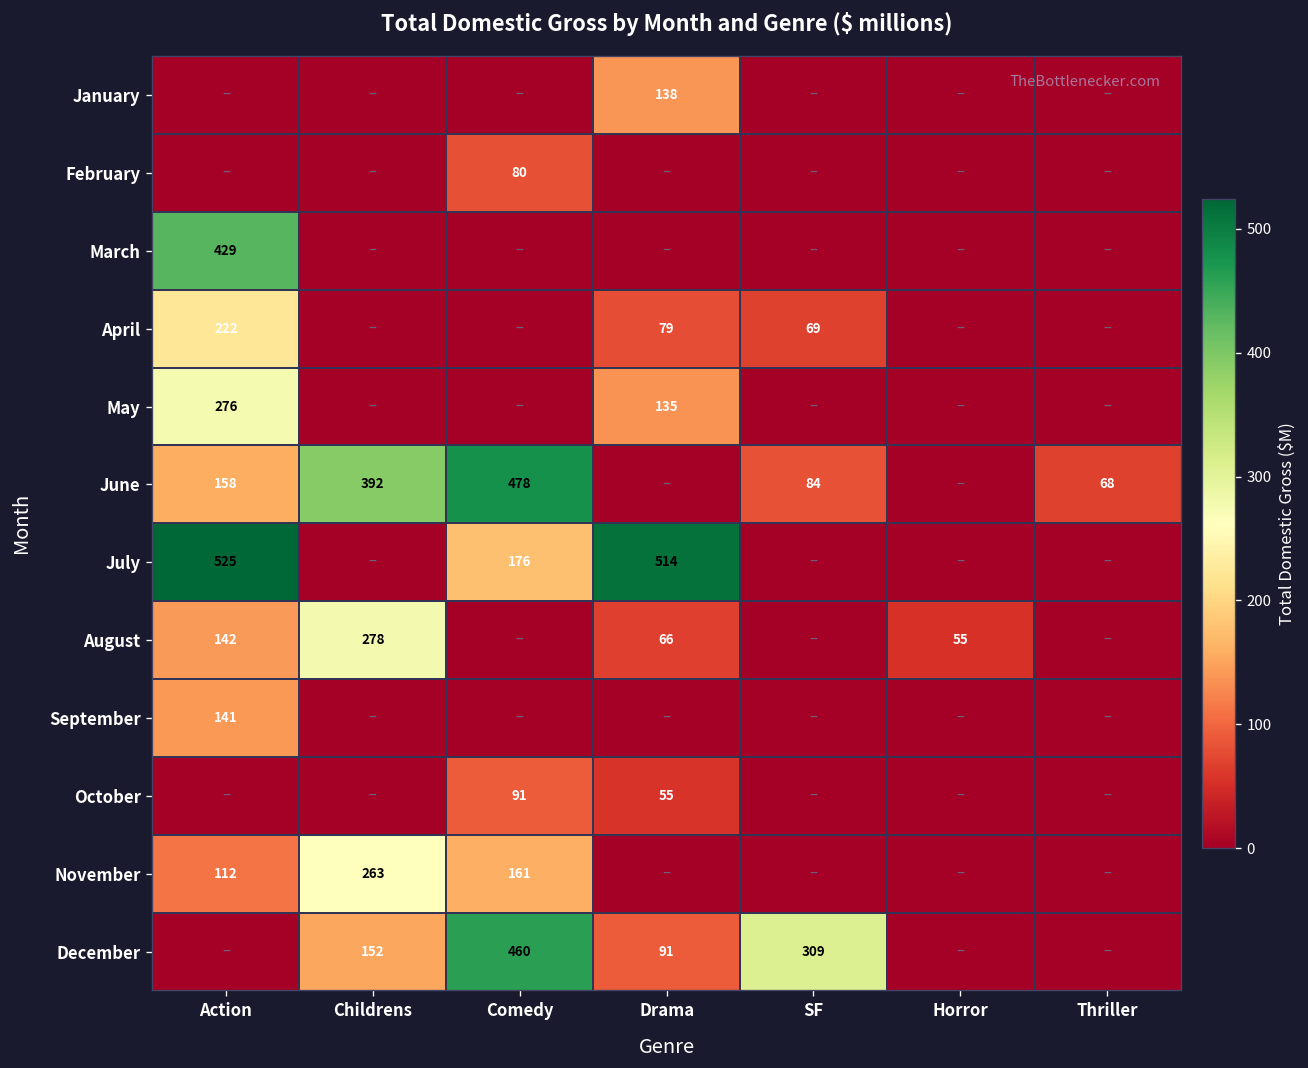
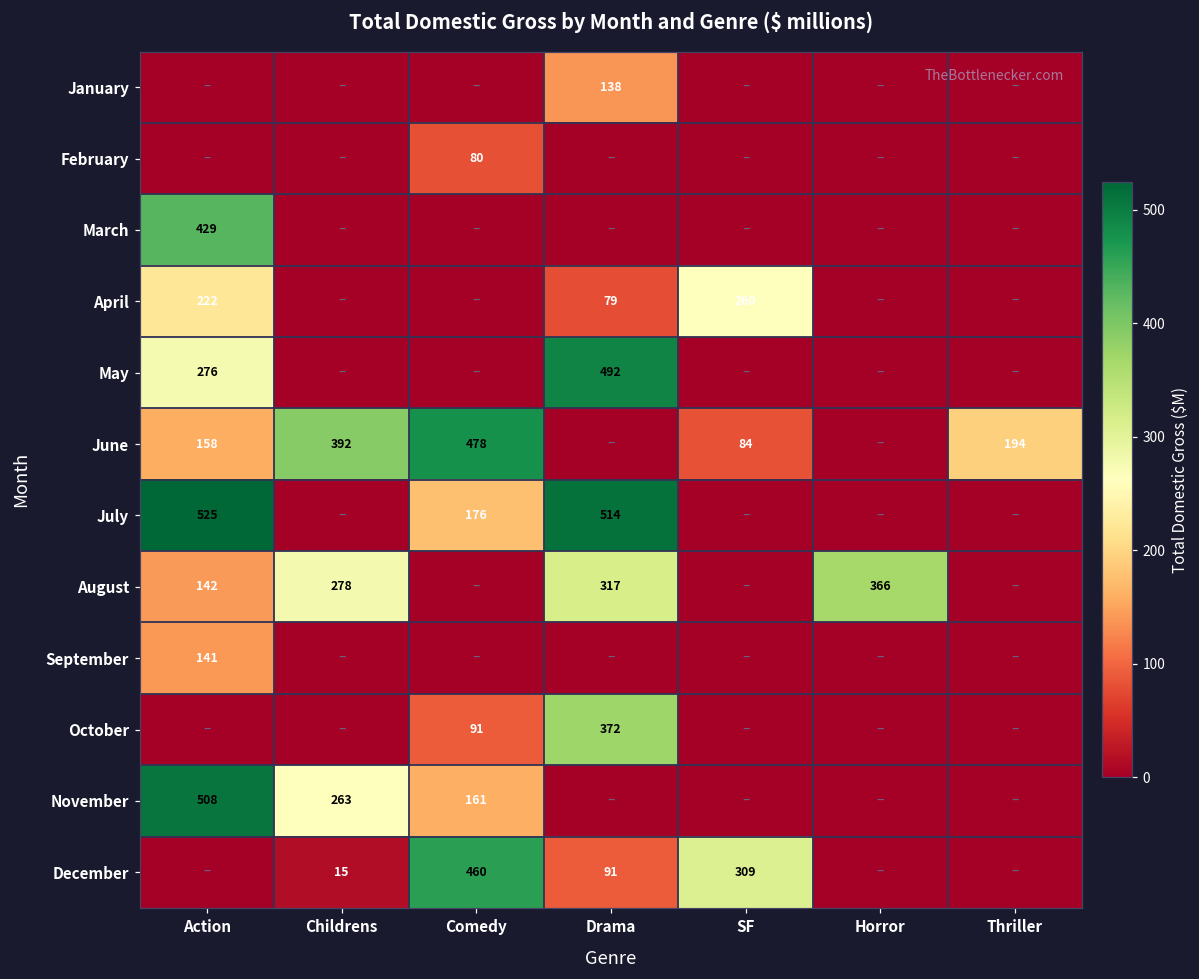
April, SF: 69 -> 260
May, Drama: 135 -> 492
June, Thriller: 68 -> 194
August, Drama: 66 -> 317
August, Horror: 55 -> 366
October, Drama: 55 -> 372
November, Action: 112 -> 508
December, Childrens: 152 -> 15
